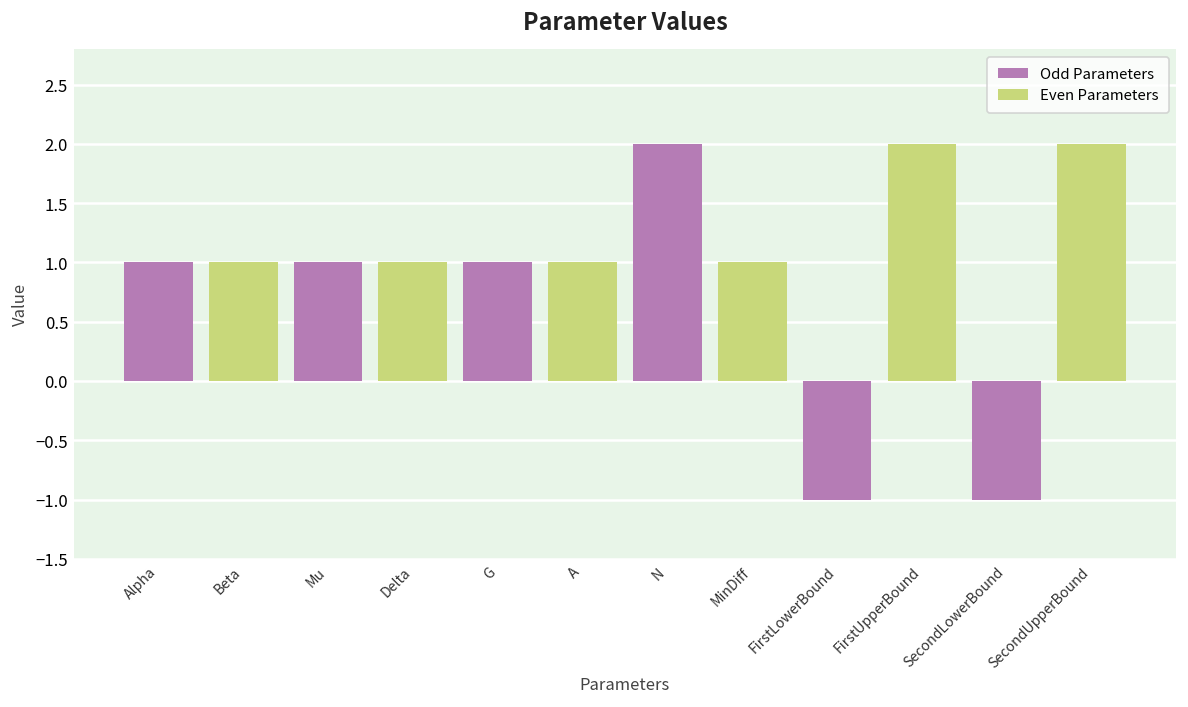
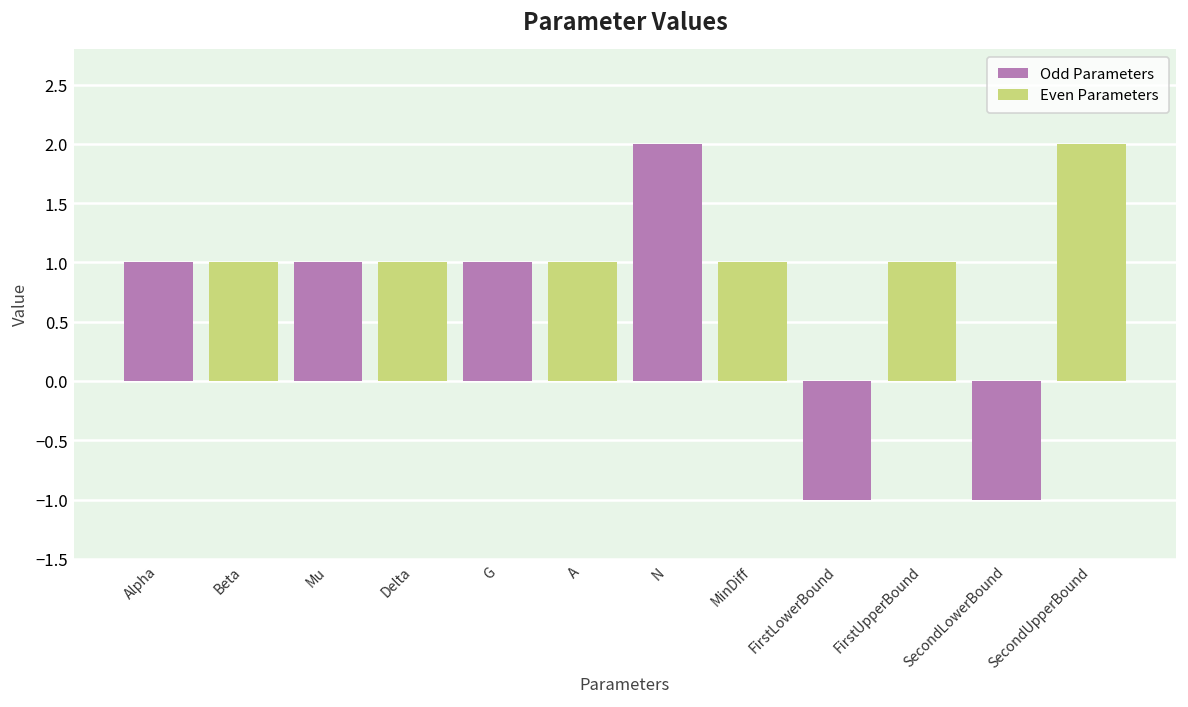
Even Parameters, FirstUpperBound: 2 -> 1
